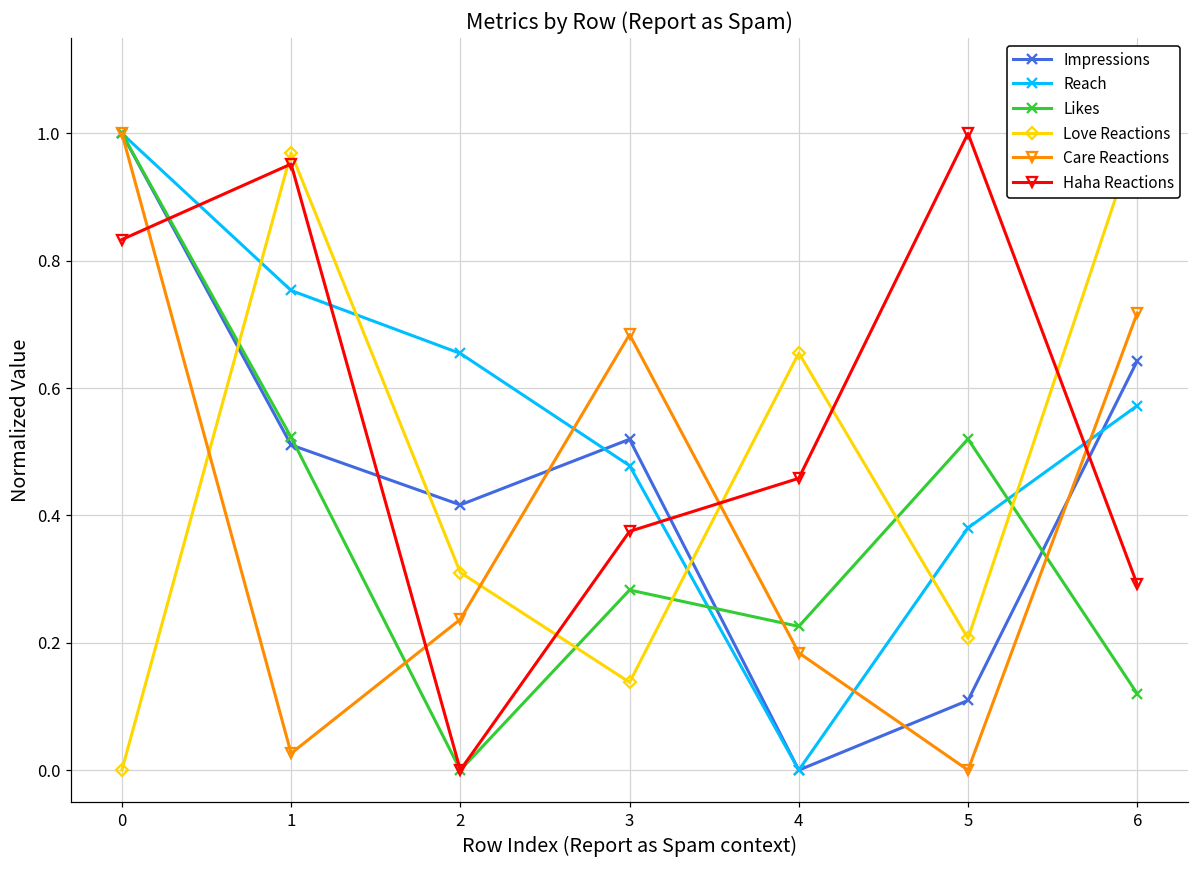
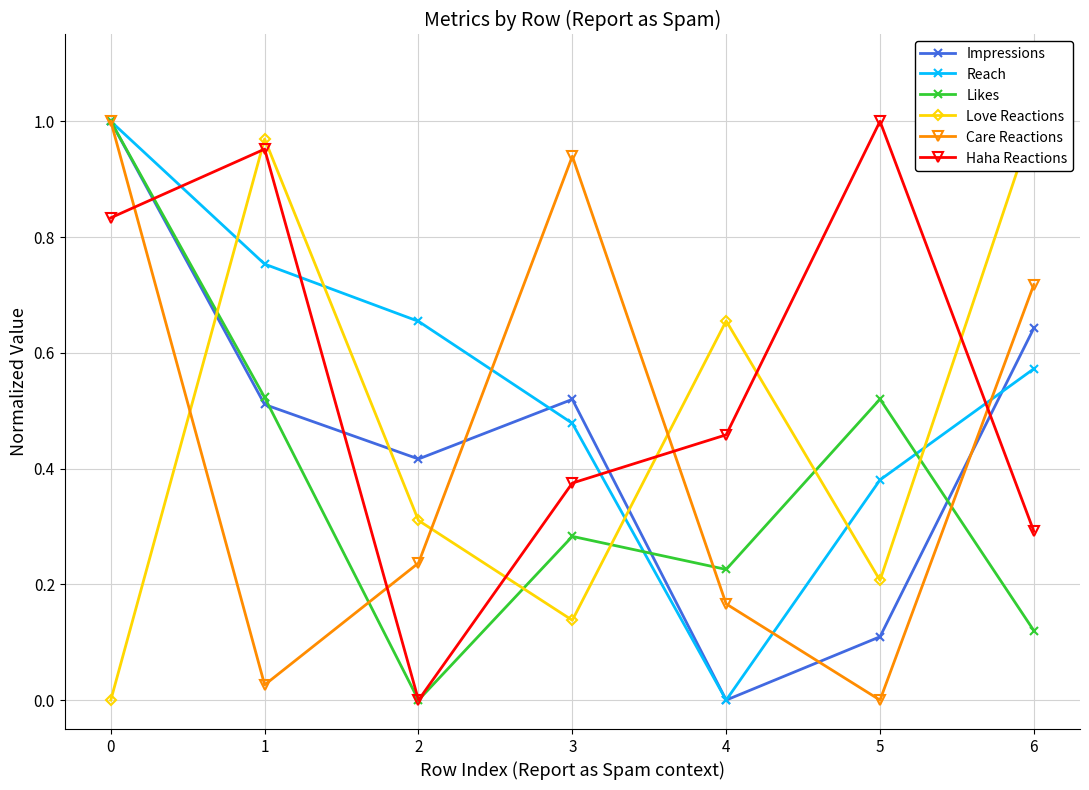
Care Reactions, 3: 0.68 -> 0.94
Care Reactions, 4: 0.18 -> 0.17
